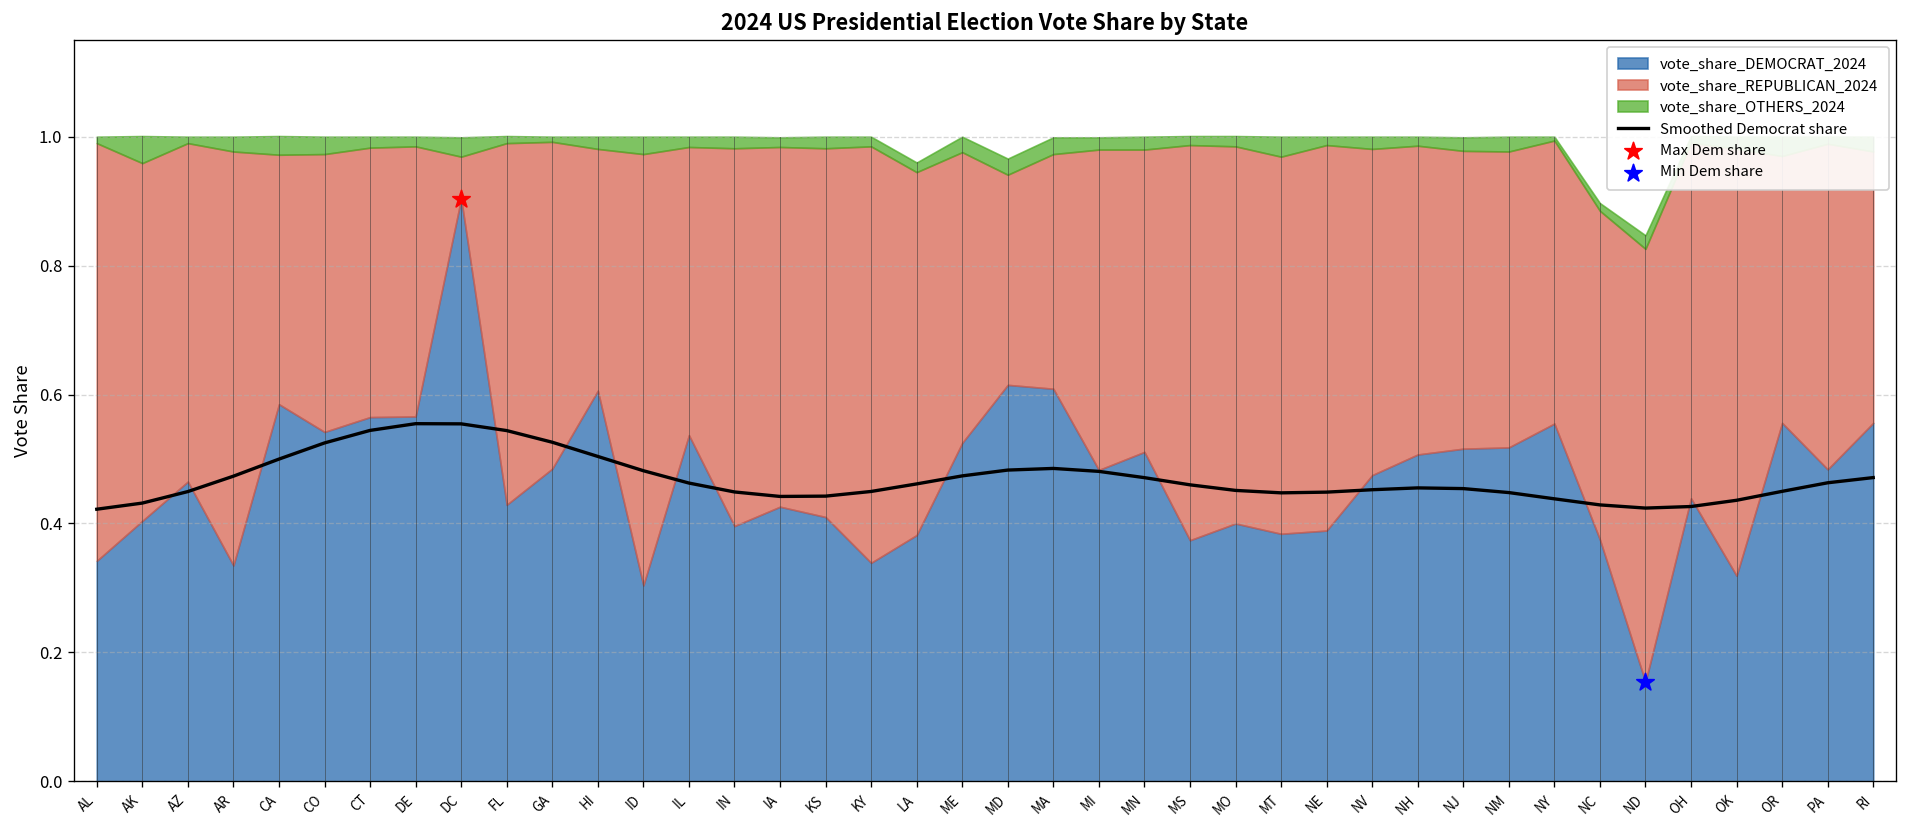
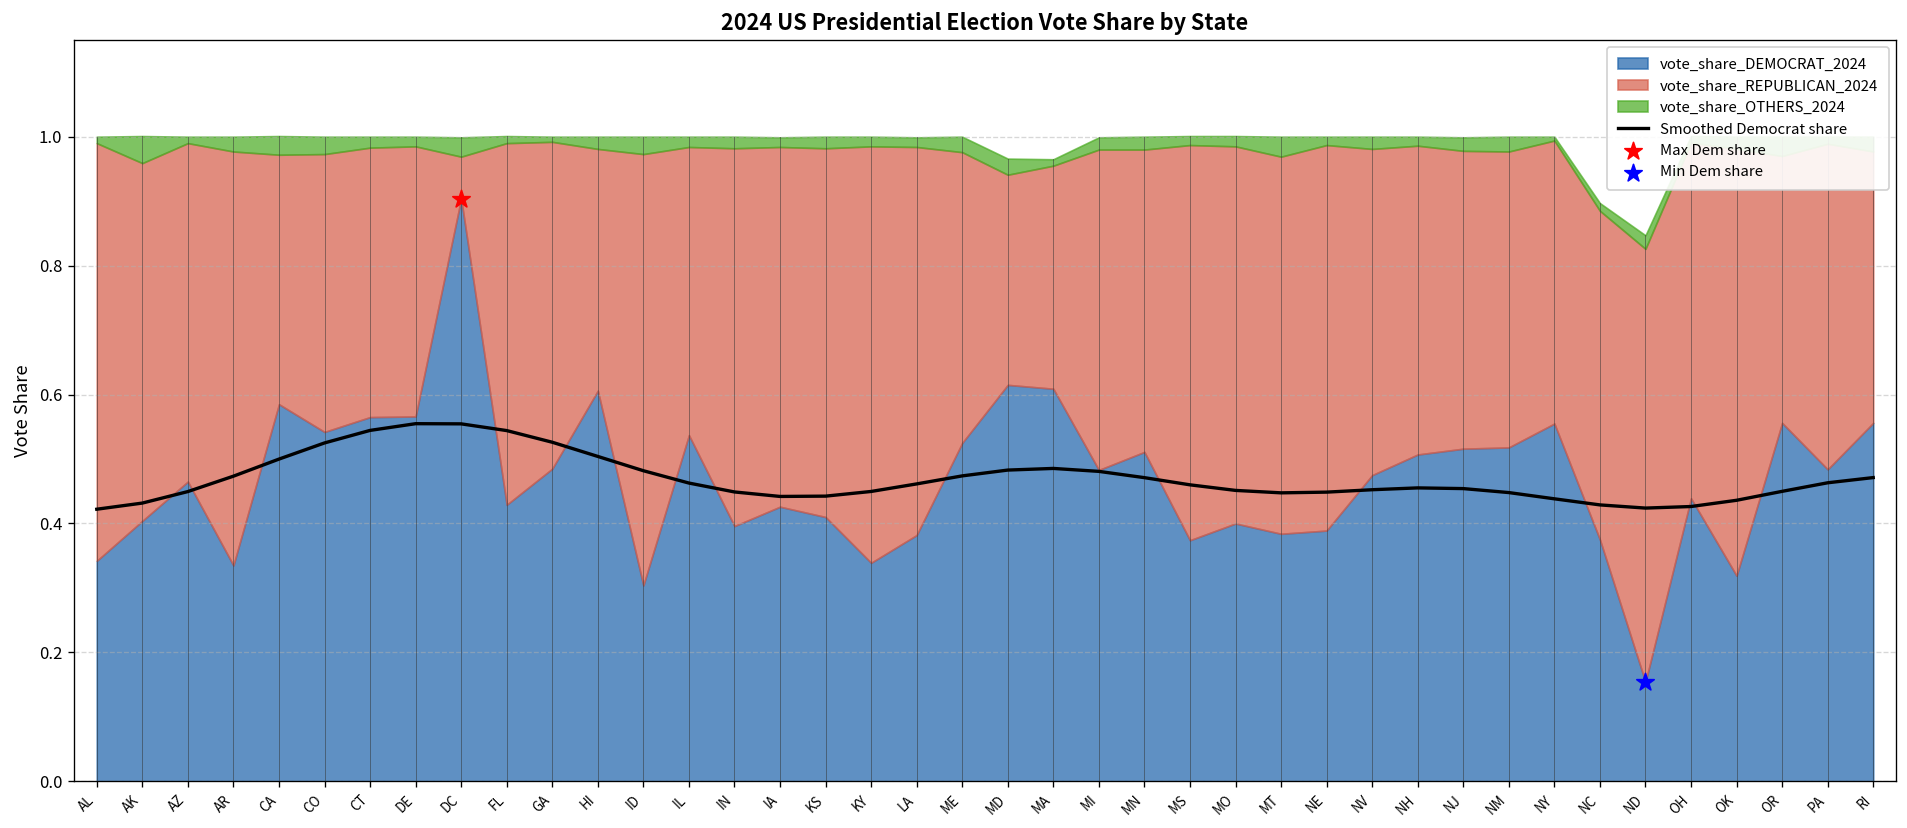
vote_share_REPUBLICAN_2024, LA: 0.56 -> 0.60
vote_share_REPUBLICAN_2024, MA: 0.36 -> 0.35
vote_share_OTHERS_2024, MA: 0.03 -> 0.01
